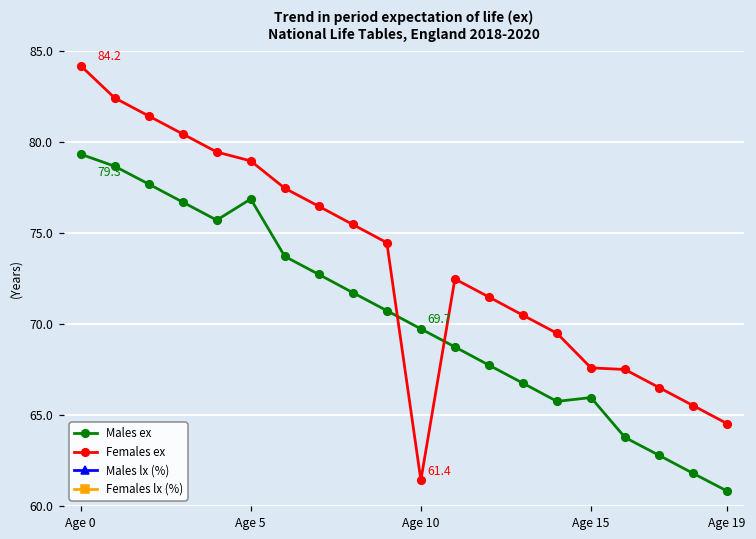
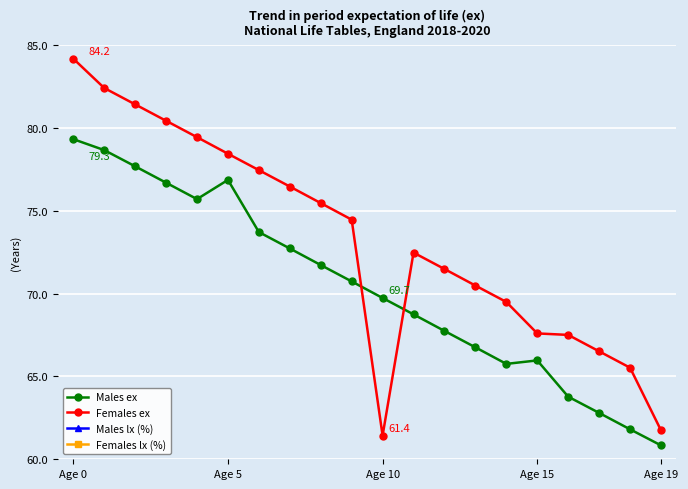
Females ex, Age 5: 79.0 -> 78.5
Females ex, Age 19: 64.5 -> 61.8
